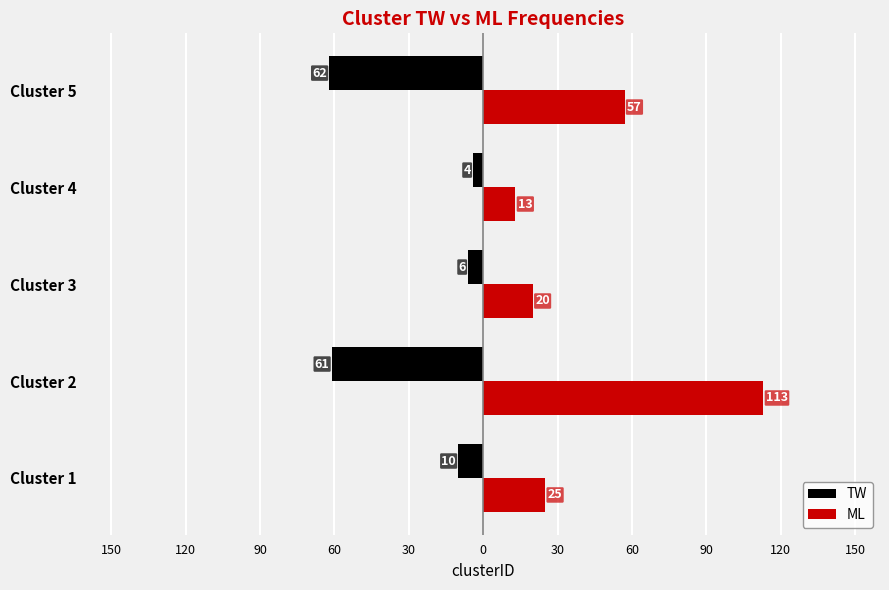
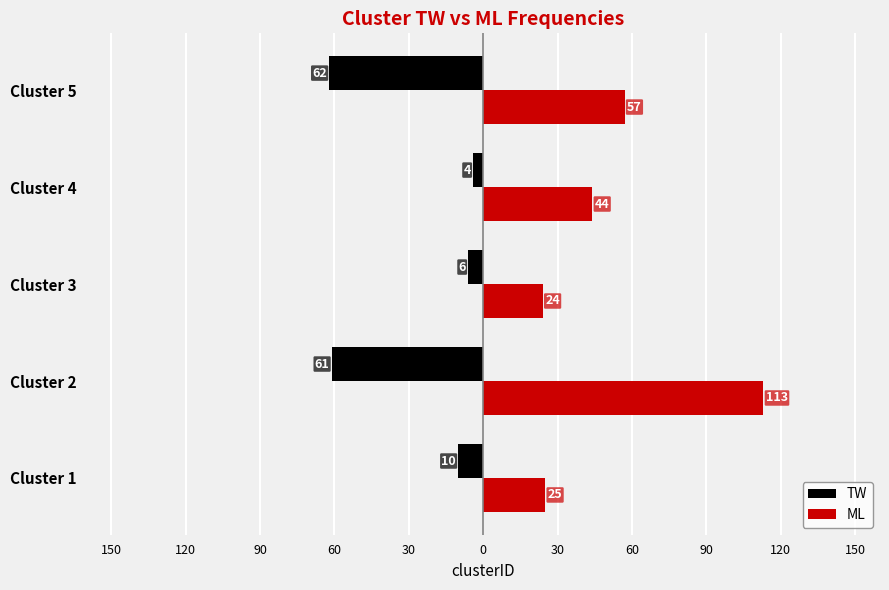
ML, Cluster 4: 13 -> 44
ML, Cluster 3: 20 -> 24
